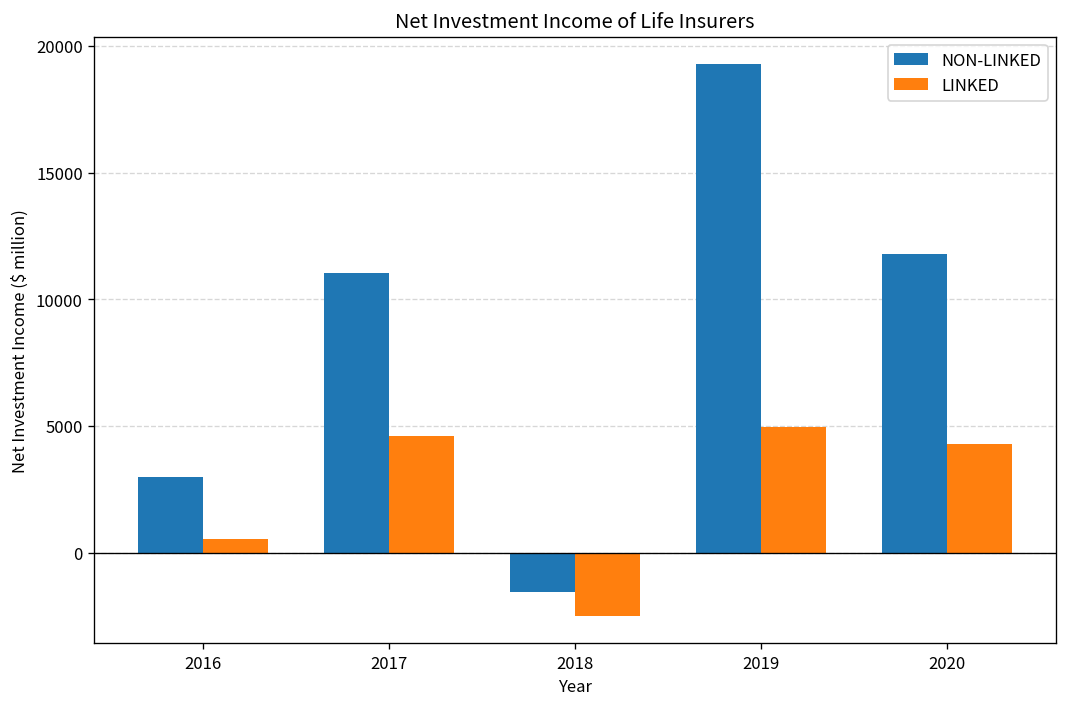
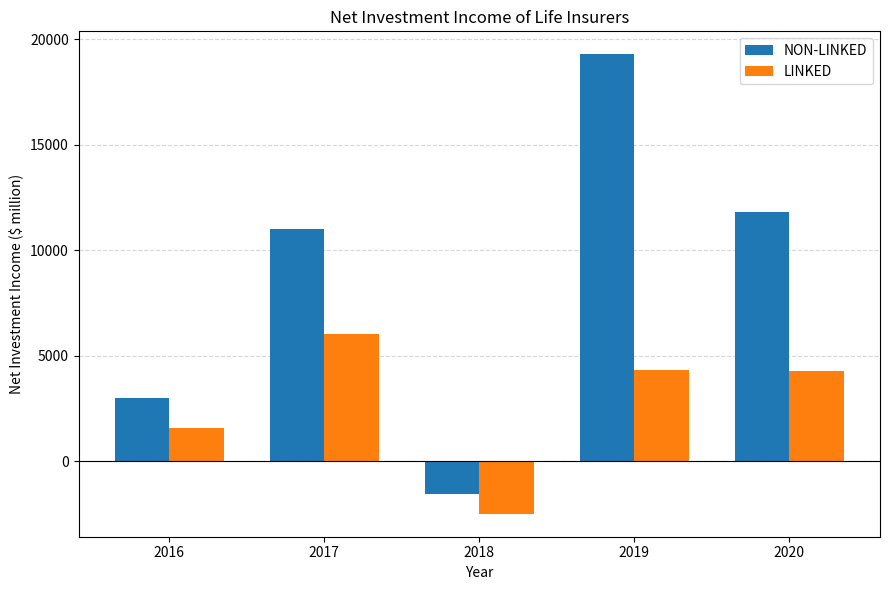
LINKED, 2016: 500 -> 1600
LINKED, 2017: 4600 -> 6000
LINKED, 2019: 4900 -> 4300
